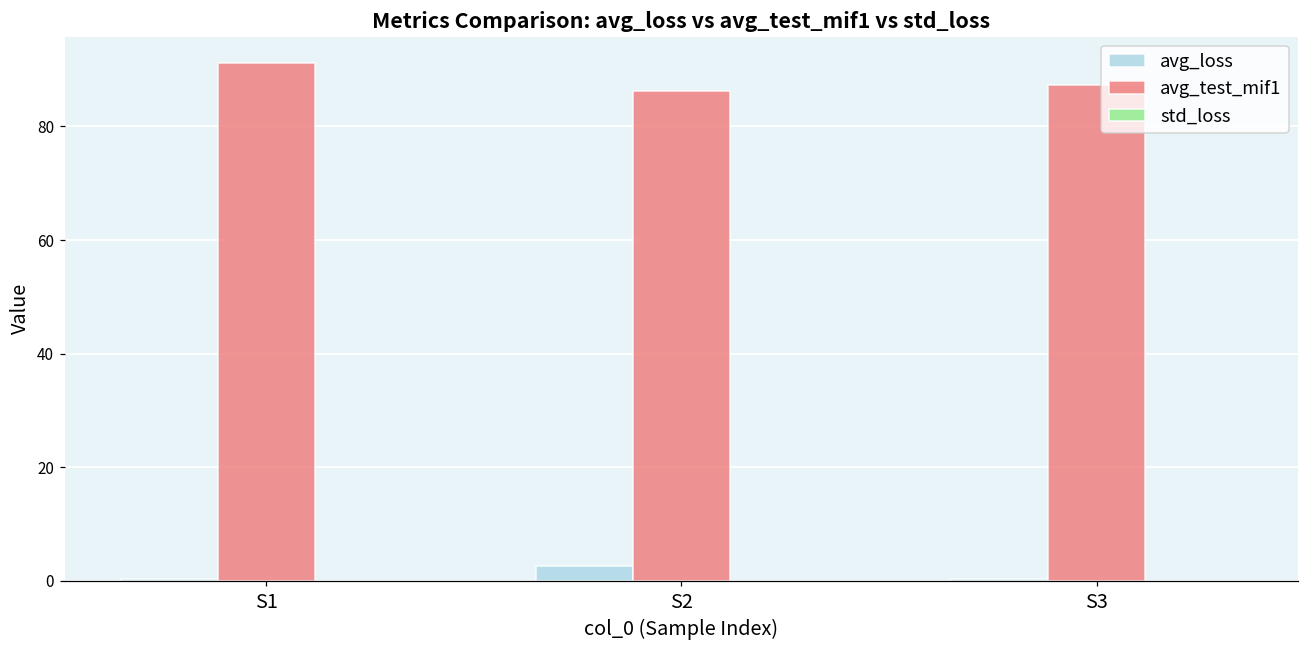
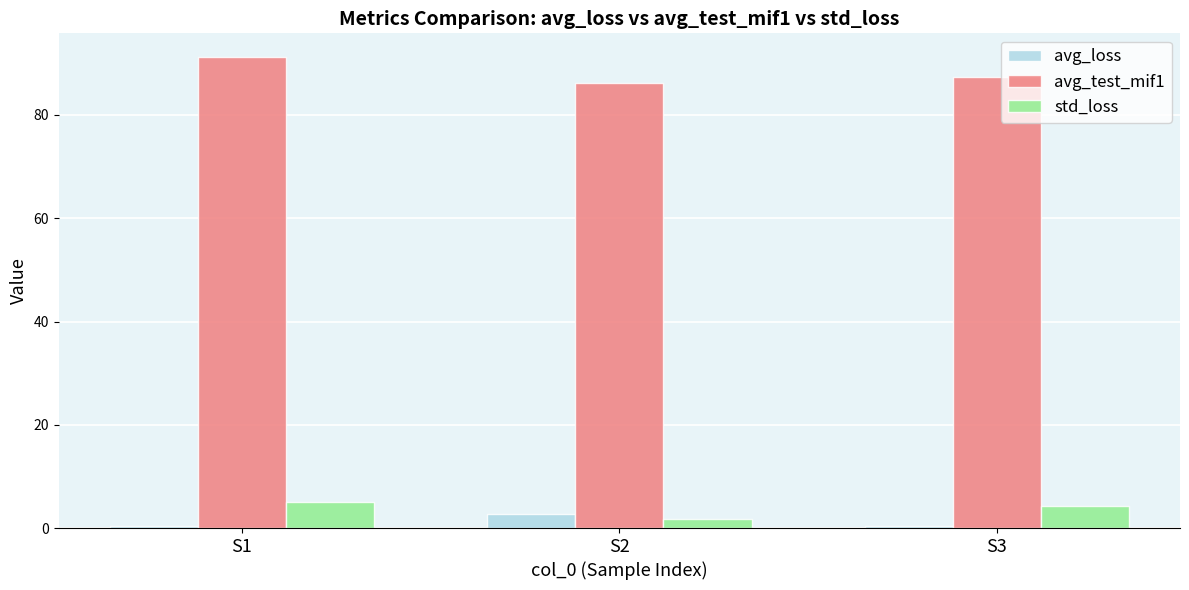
std_loss, S1: 0 -> 5
std_loss, S2: 0 -> 2
std_loss, S3: 0 -> 4
